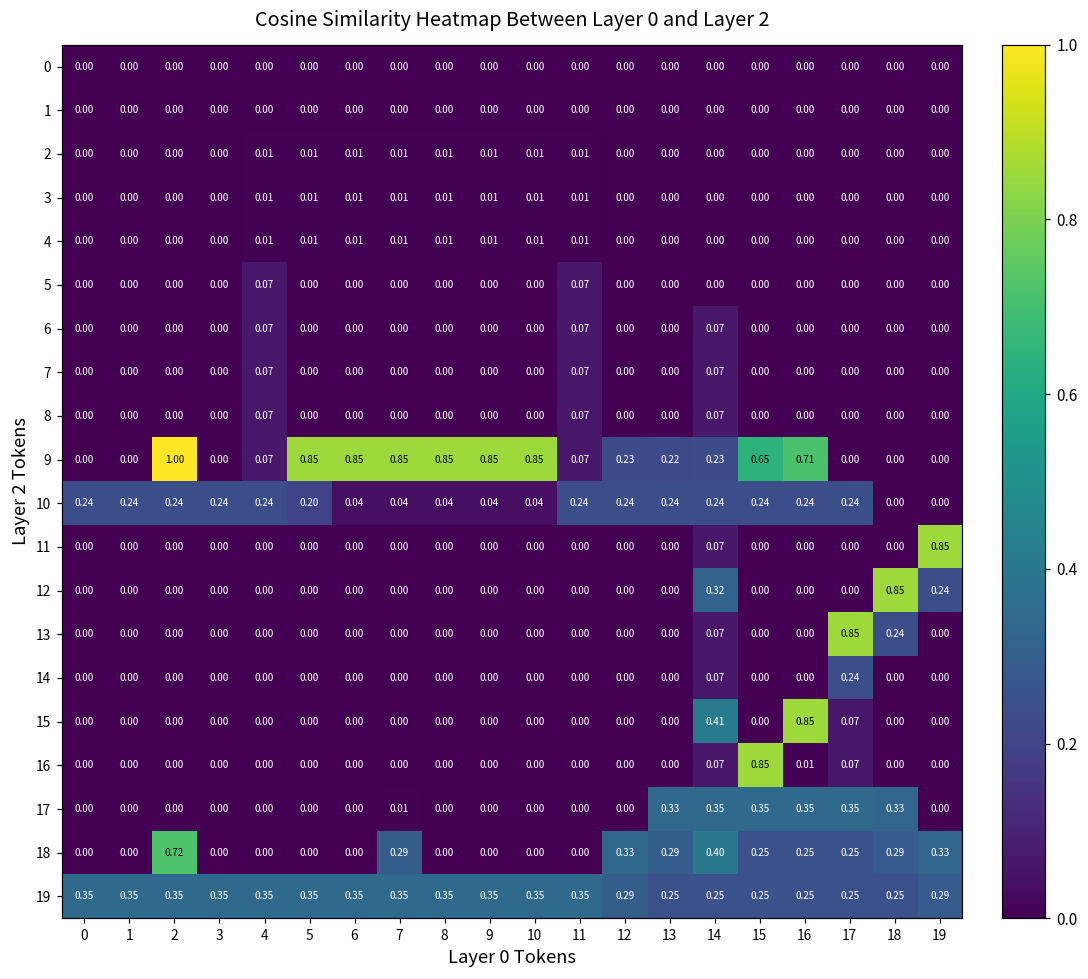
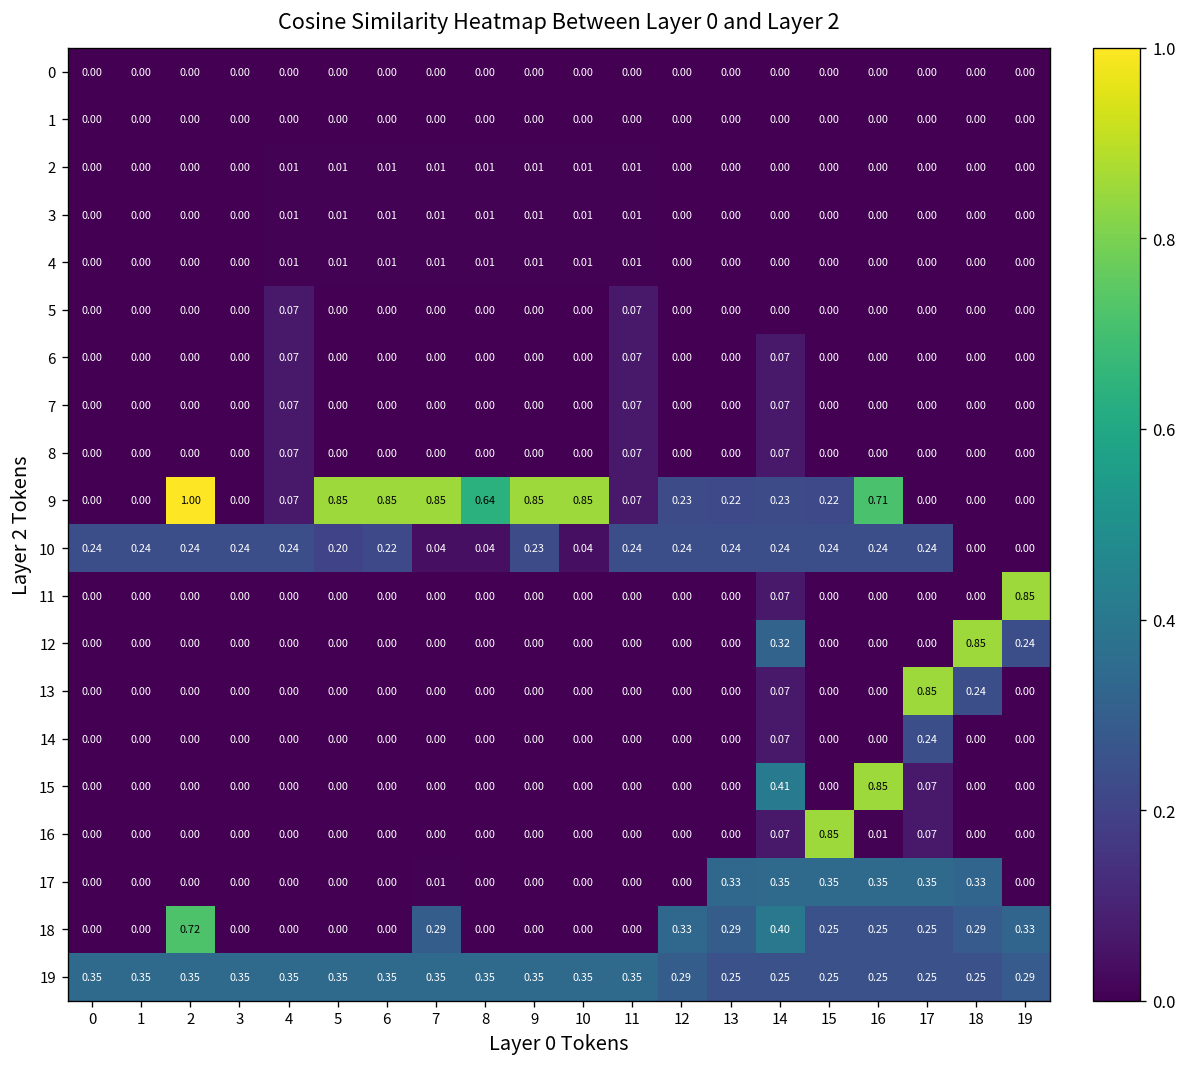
9, 8: 0.85 -> 0.64
9, 15: 0.65 -> 0.22
10, 6: 0.04 -> 0.22
10, 9: 0.04 -> 0.23
